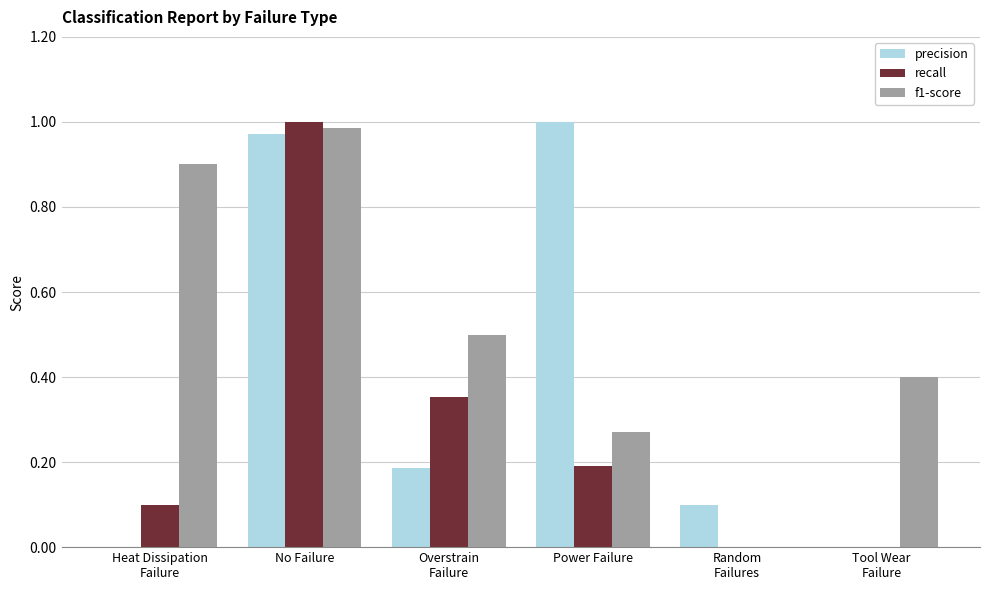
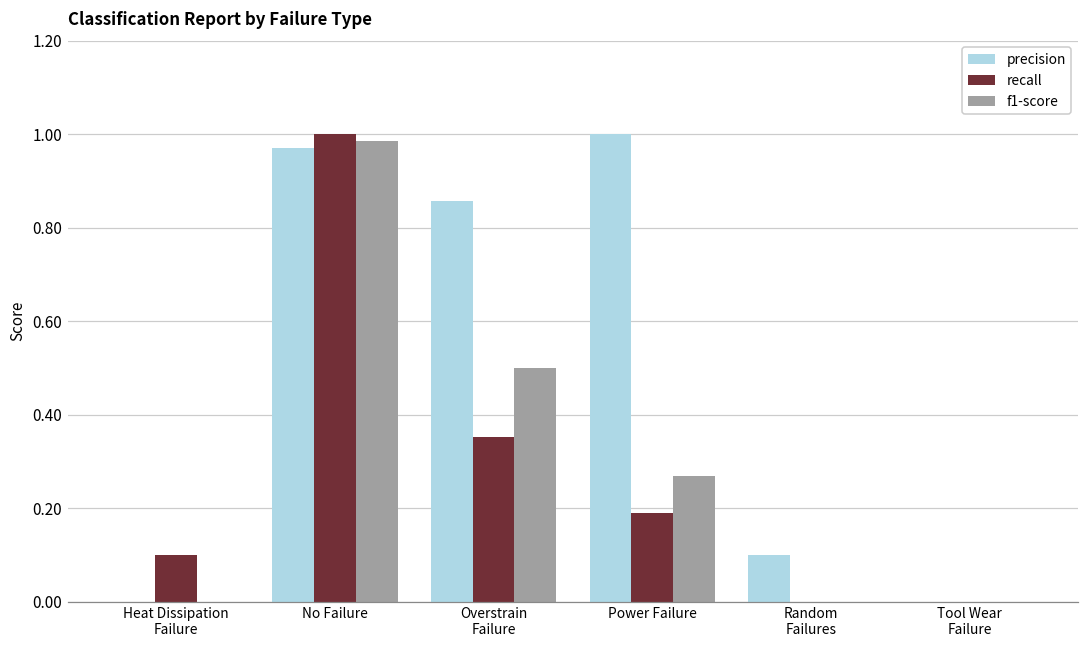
f1-score, Heat Dissipation Failure: 0.9 -> 0.0
precision, Overstrain Failure: 0.19 -> 0.86
f1-score, Tool Wear Failure: 0.4 -> 0.0
